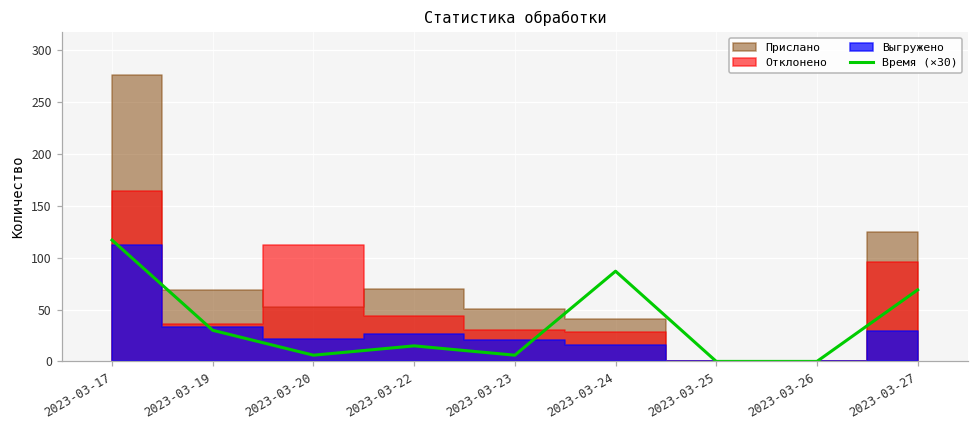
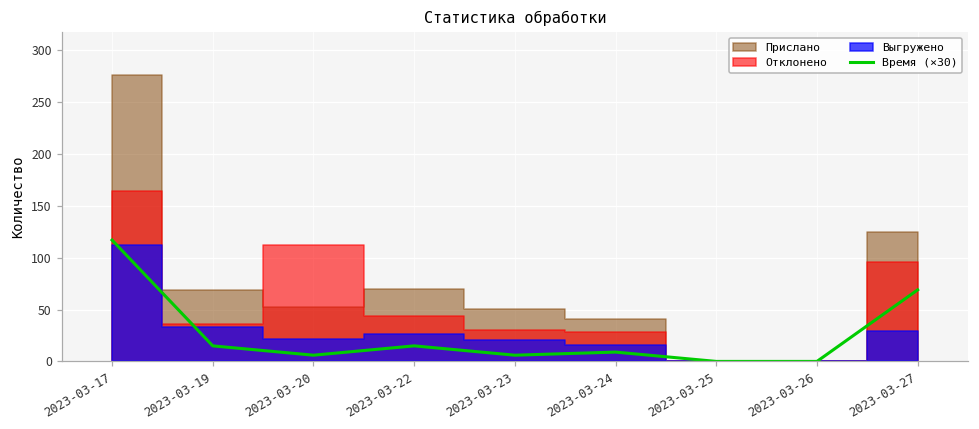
Время (×30), 2023-03-19: 30 -> 20
Время (×30), 2023-03-24: 90 -> 10
